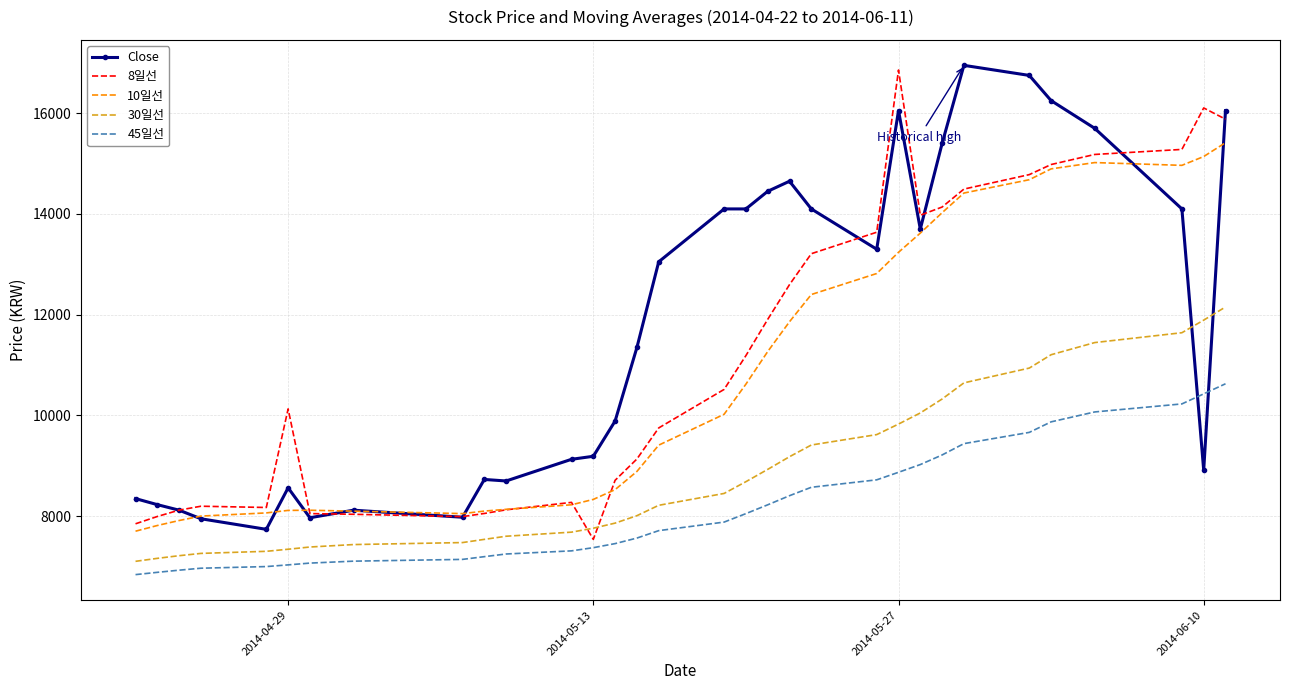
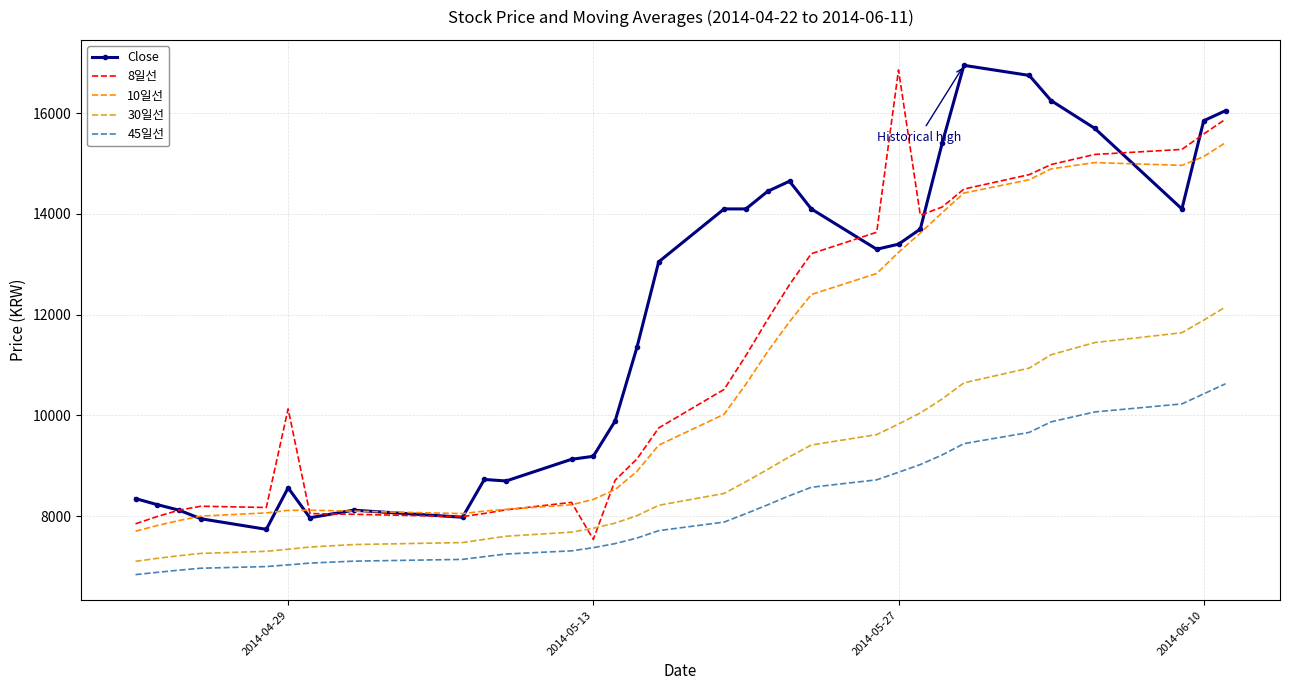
Close, 2014-05-27: 16100 -> 13400
Close, 2014-06-10: 8900 -> 15900
8일선, 2014-06-10: 16100 -> 15600
